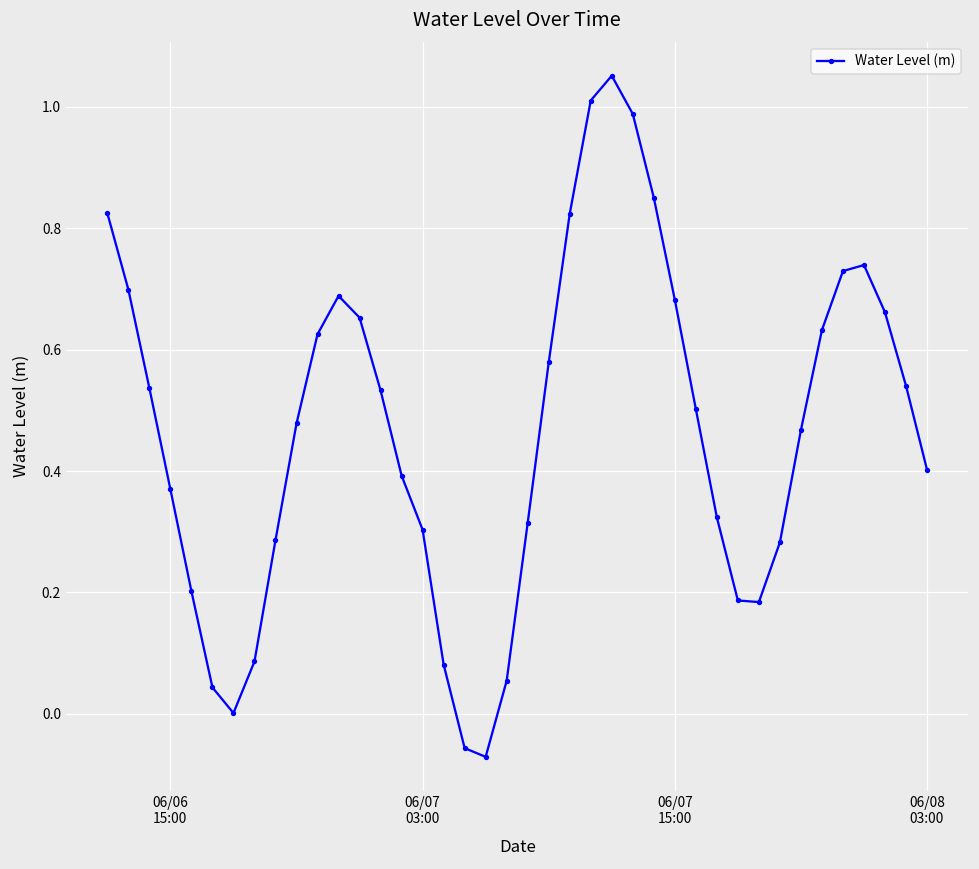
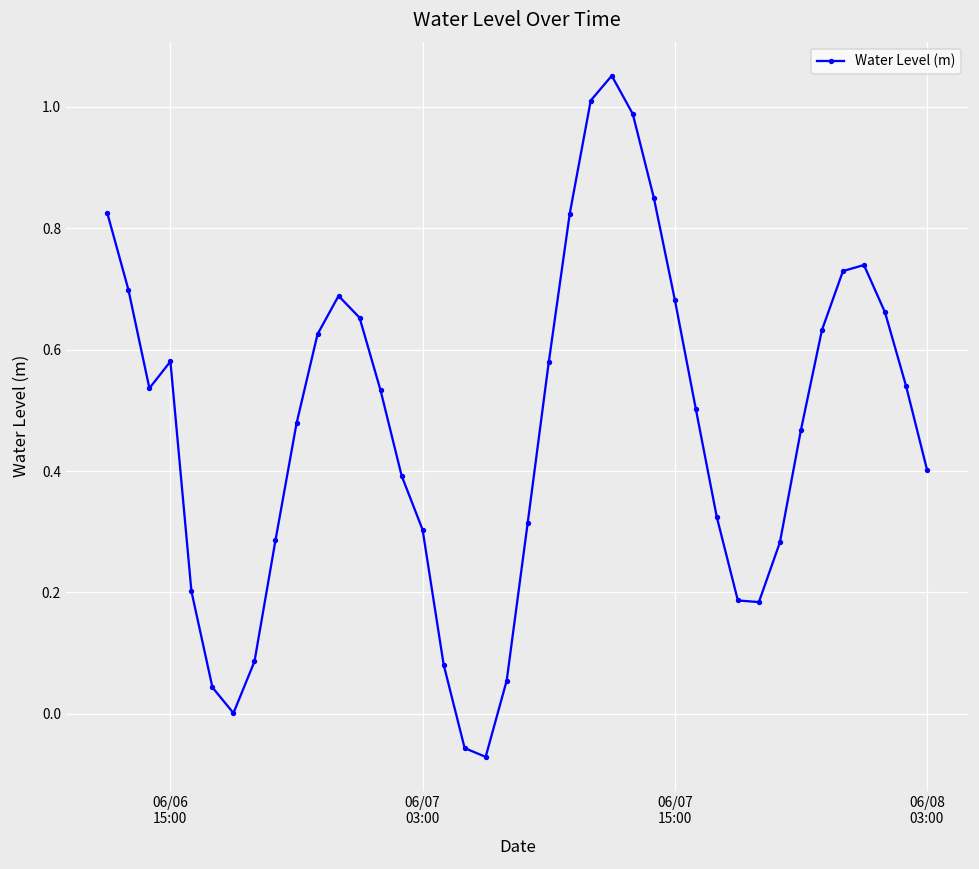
06/06 15:00: 0.37 -> 0.58
